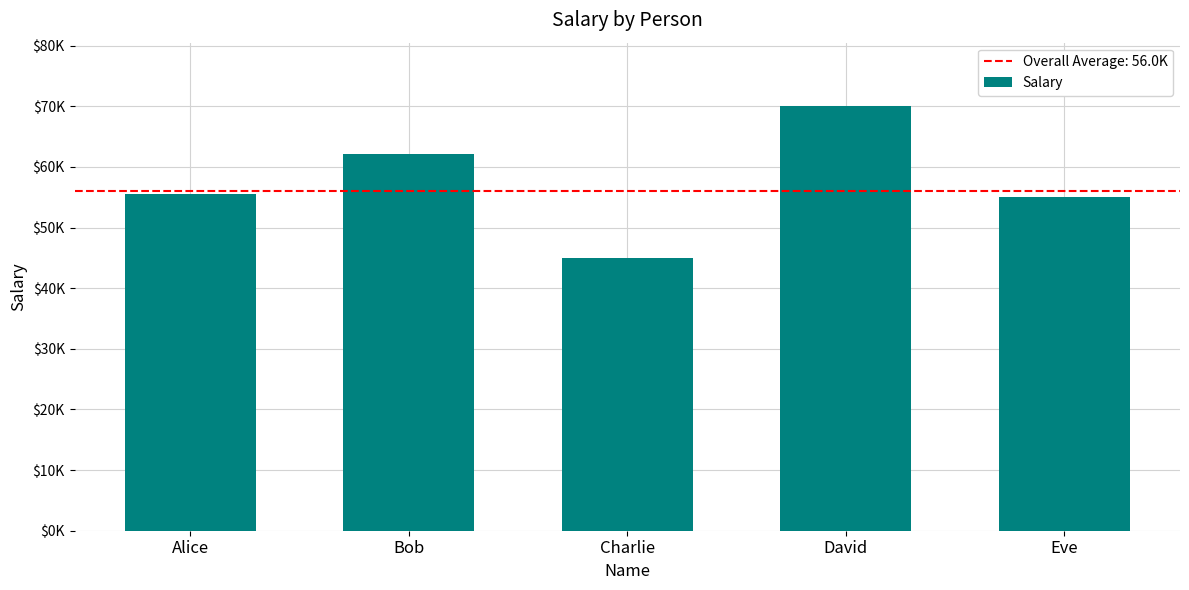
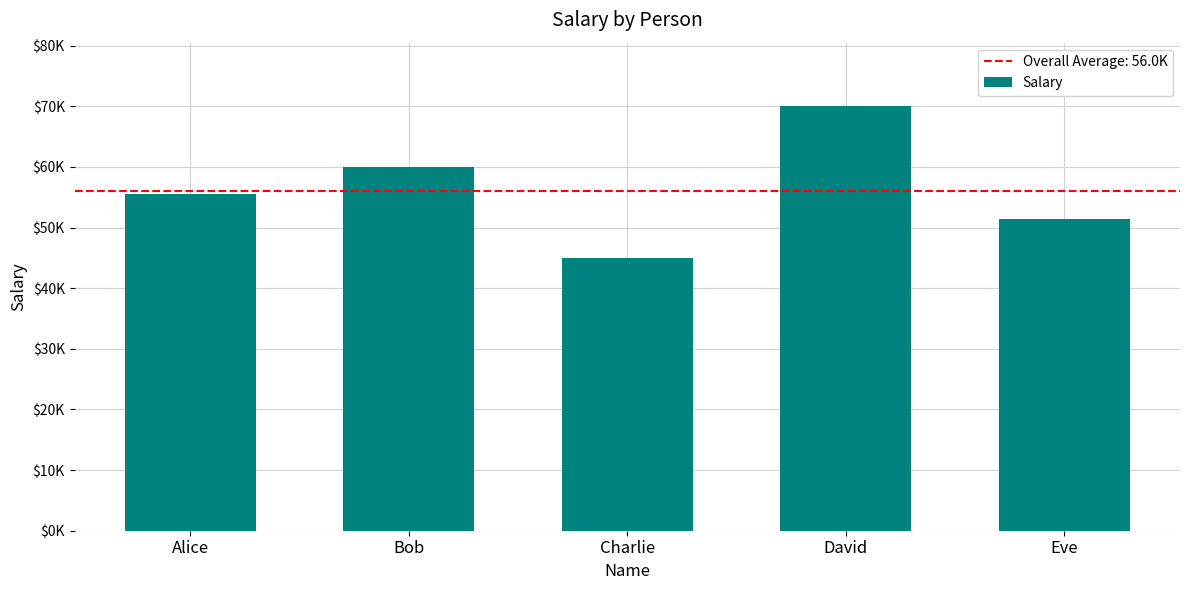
Bob: $62000 -> $60000
Eve: $55000 -> $51000
